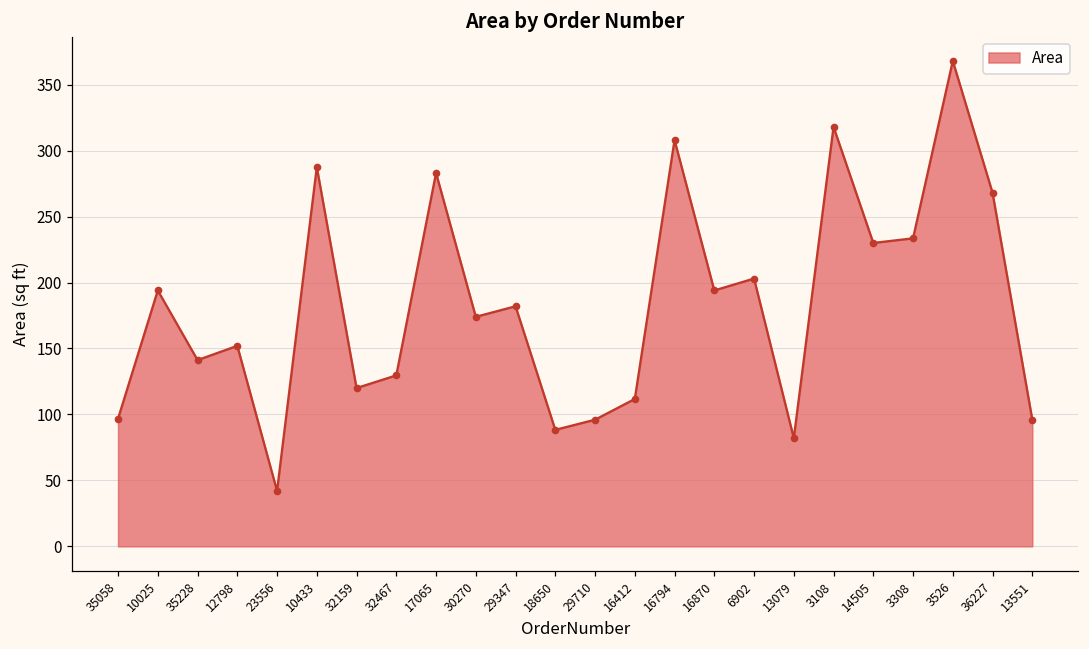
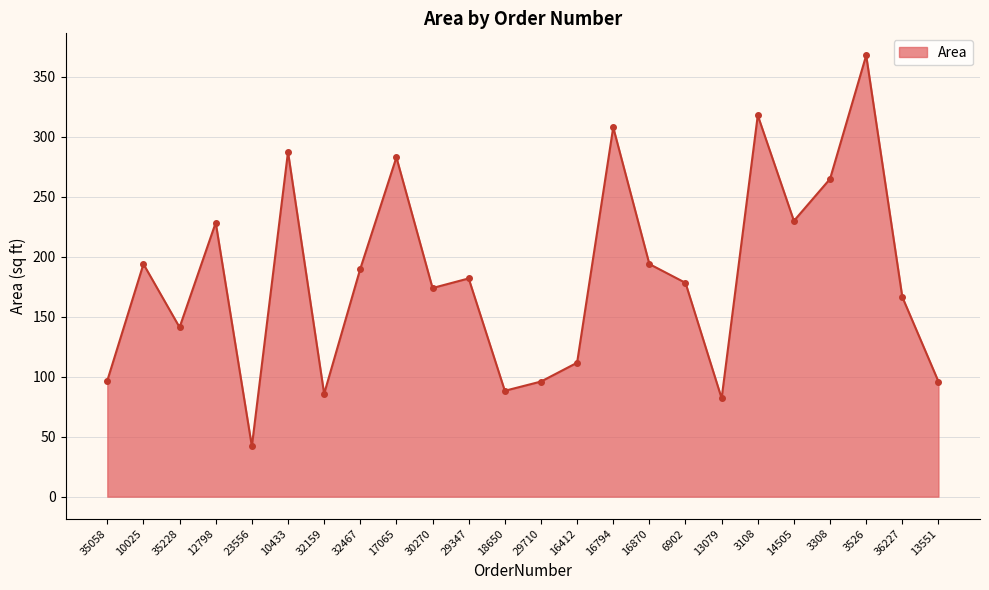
12798: 152 -> 229
32159: 120 -> 86
32467: 130 -> 190
6902: 203 -> 178
3308: 234 -> 265
36227: 268 -> 167
